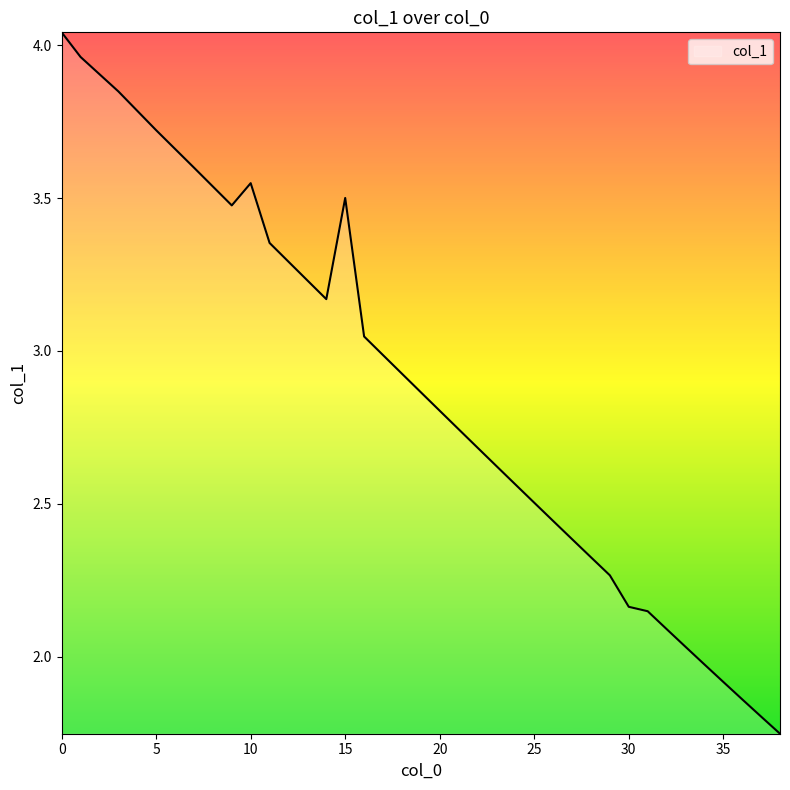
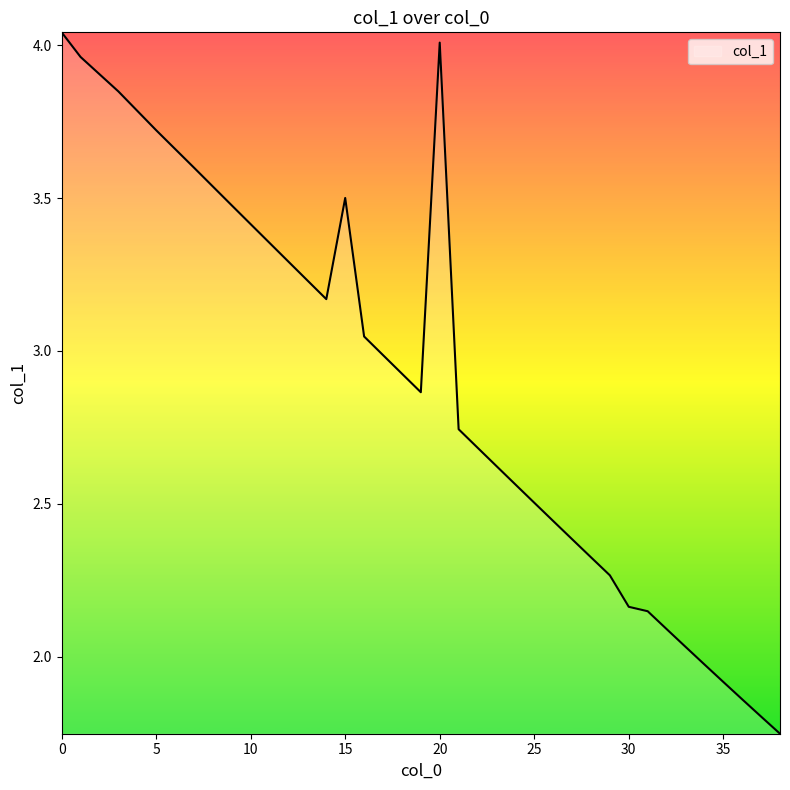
10: 3.55 -> 3.41
20: 2.80 -> 4.01
